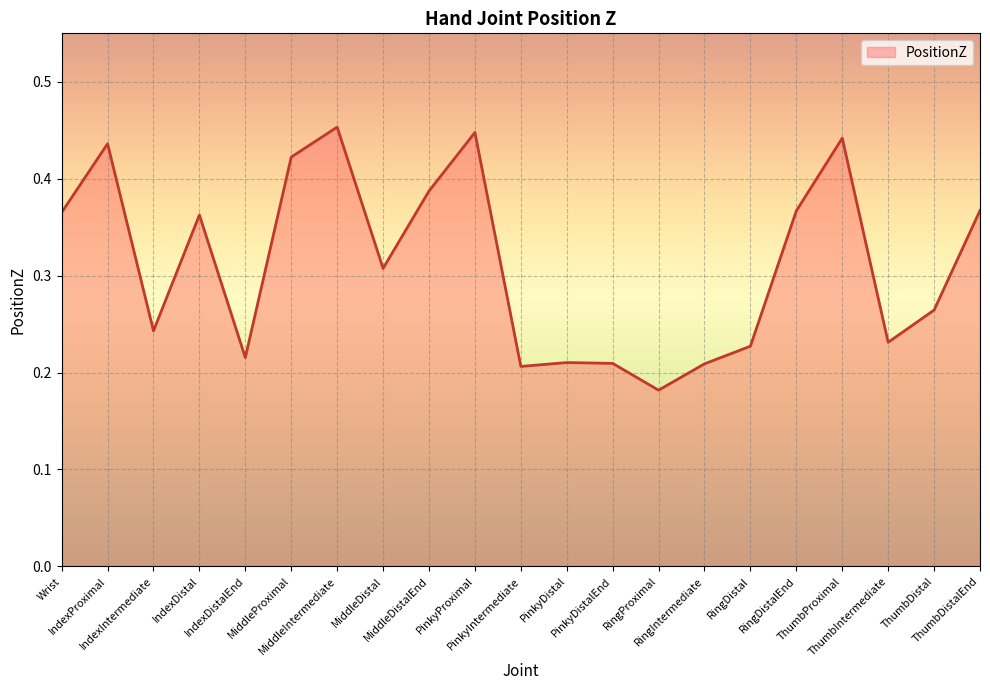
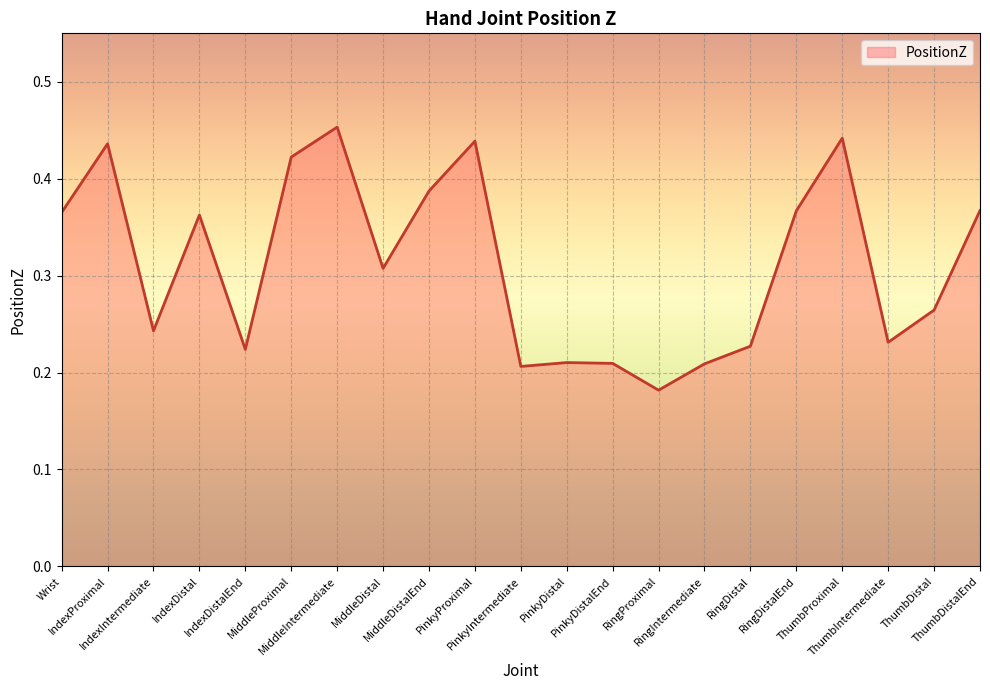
IndexDistalEnd: 0.215 -> 0.224
PinkyProximal: 0.45 -> 0.44
